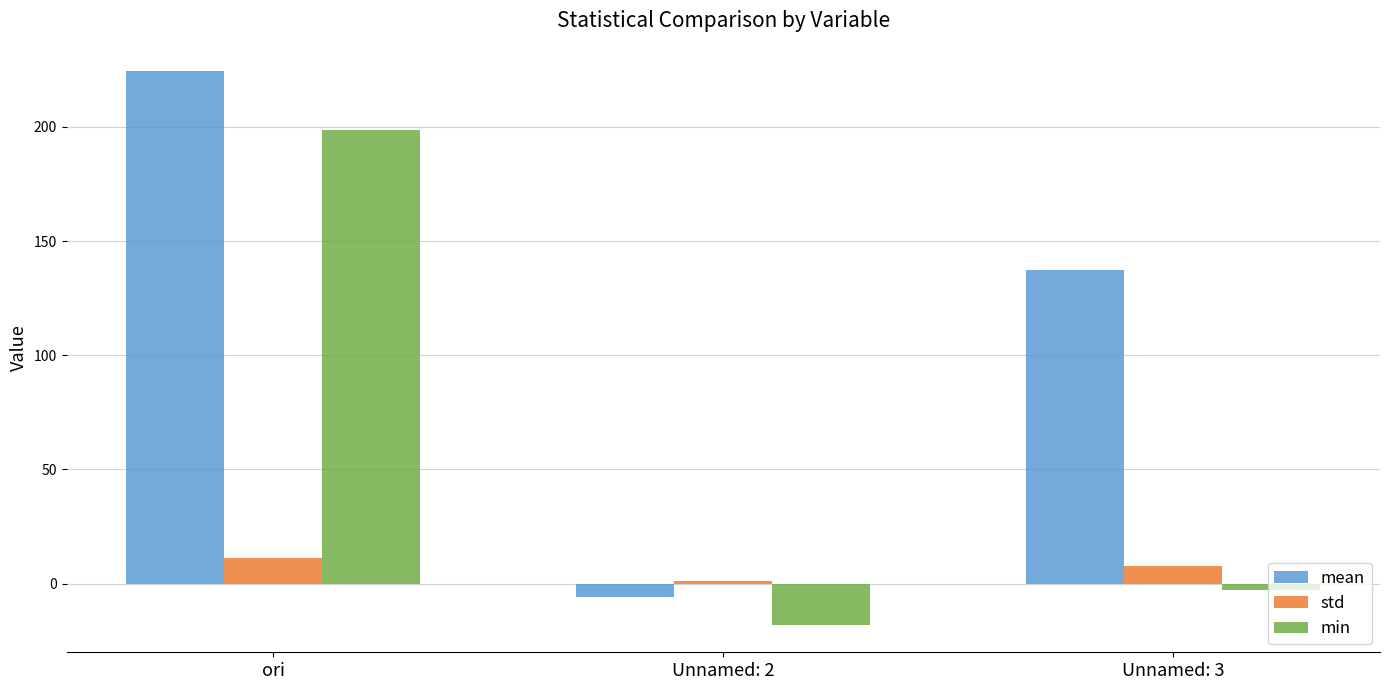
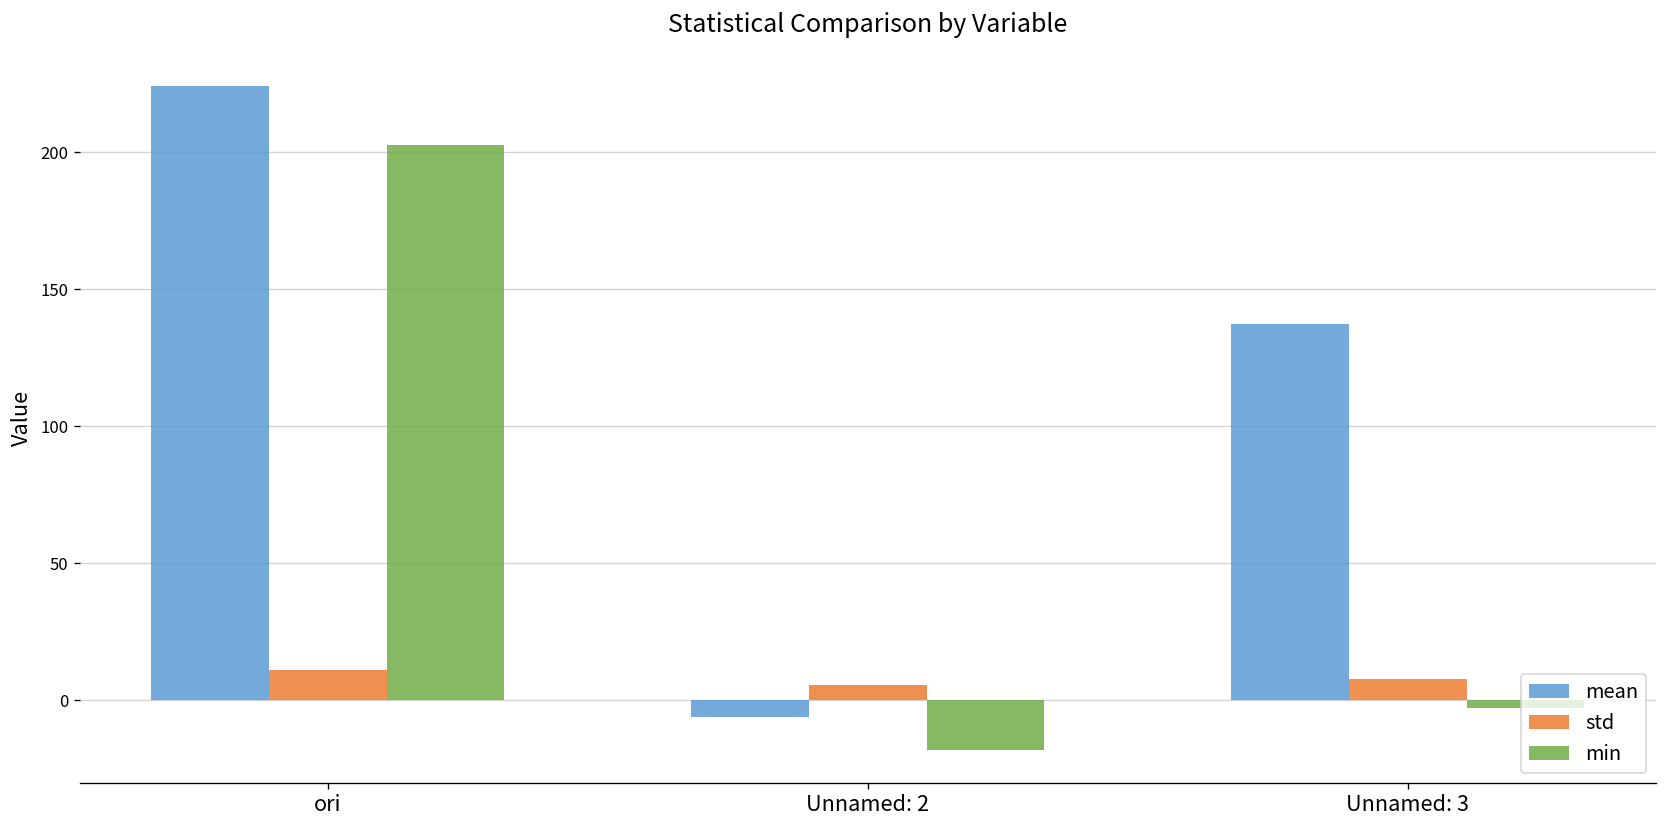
min, ori: 198 -> 203
std, Unnamed: 2: 1 -> 6
